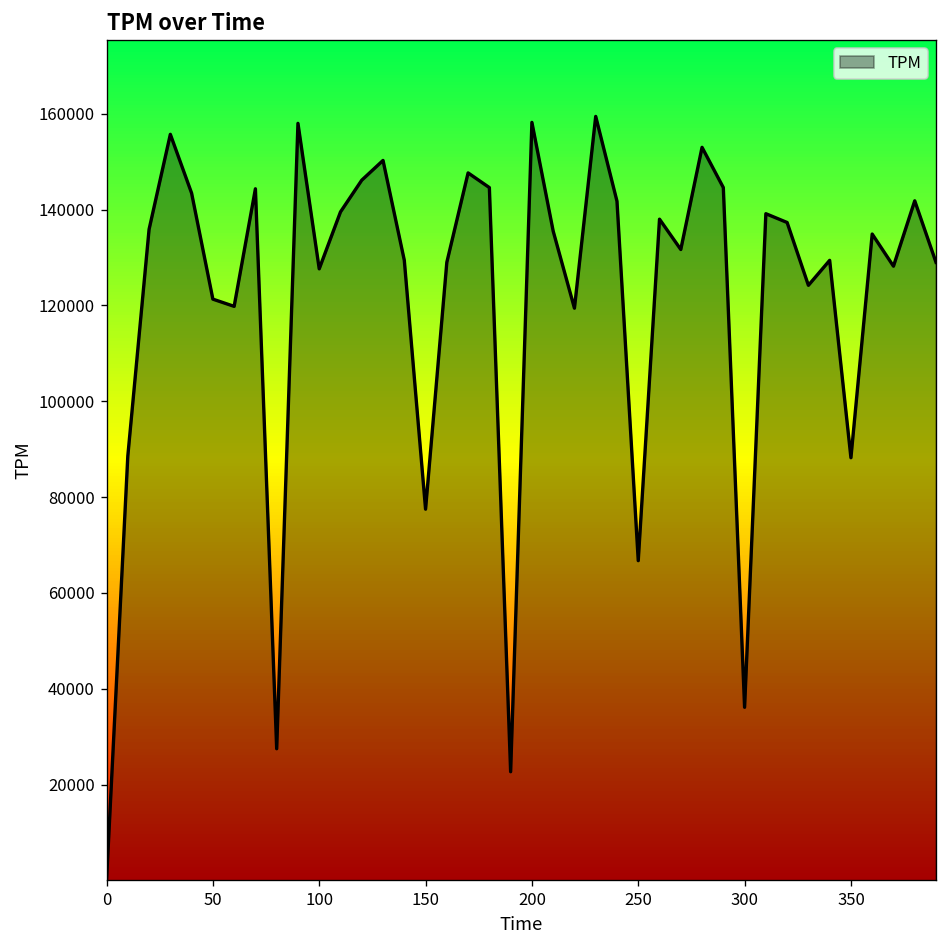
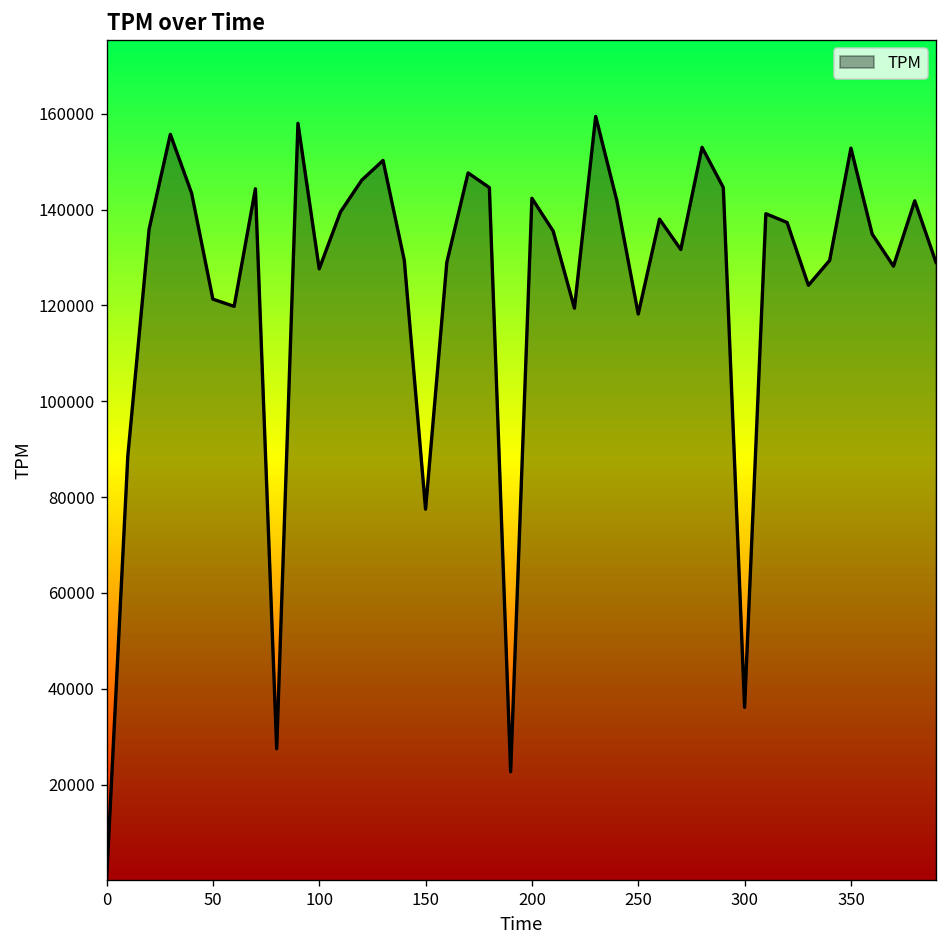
200: 158000 -> 142000
250: 67000 -> 118000
350: 88000 -> 153000
